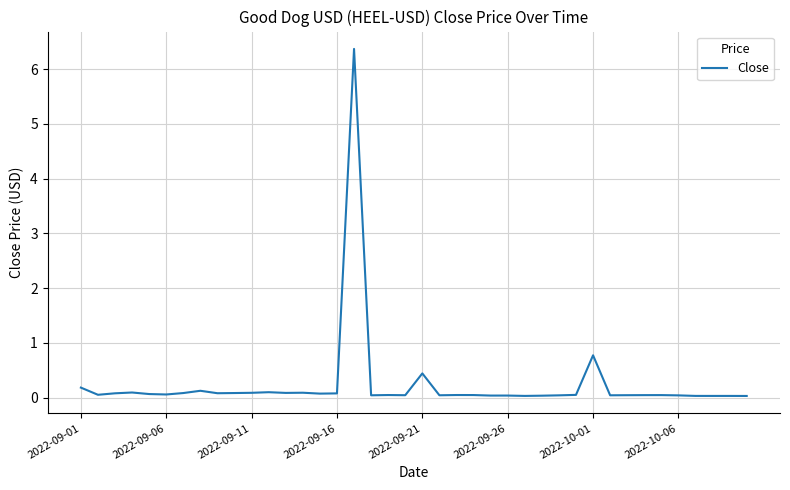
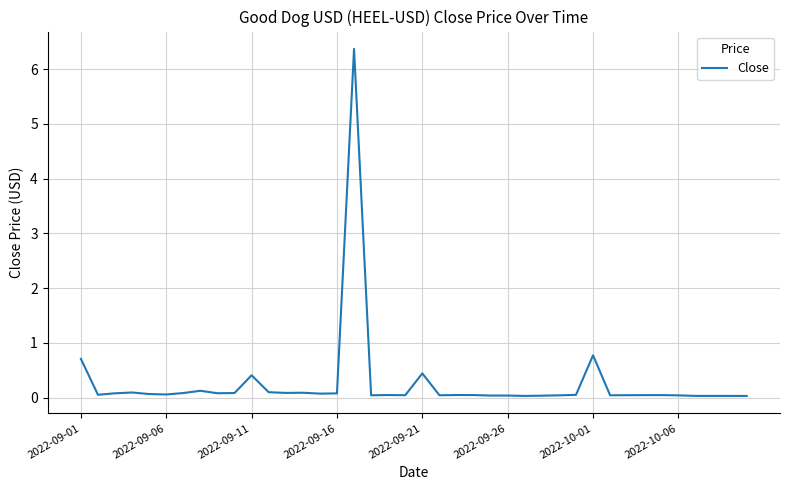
2022-09-01: 0.2 -> 0.7
2022-09-11: 0.1 -> 0.4
